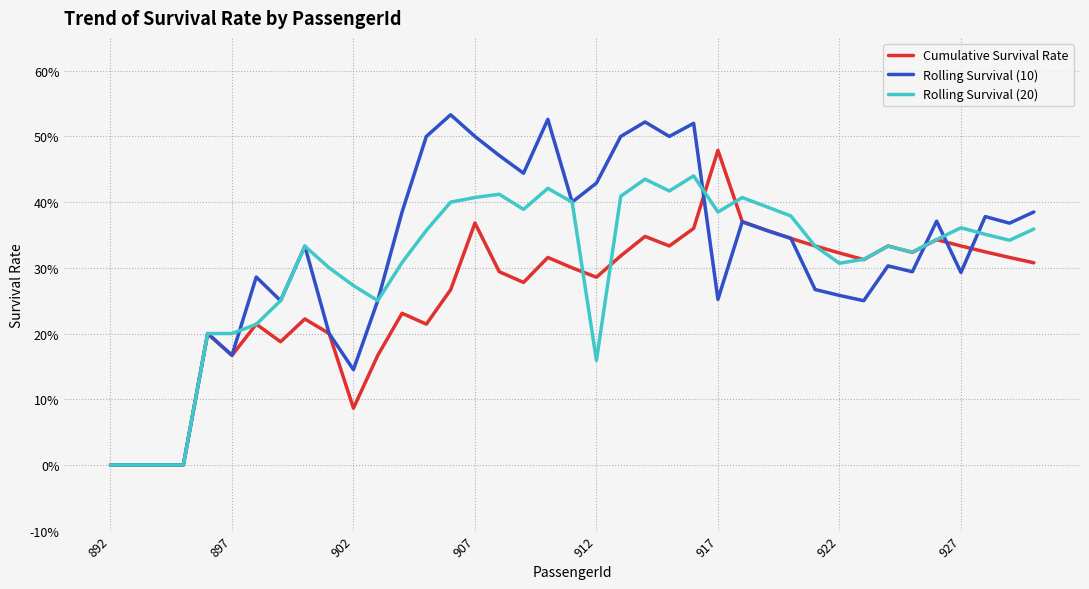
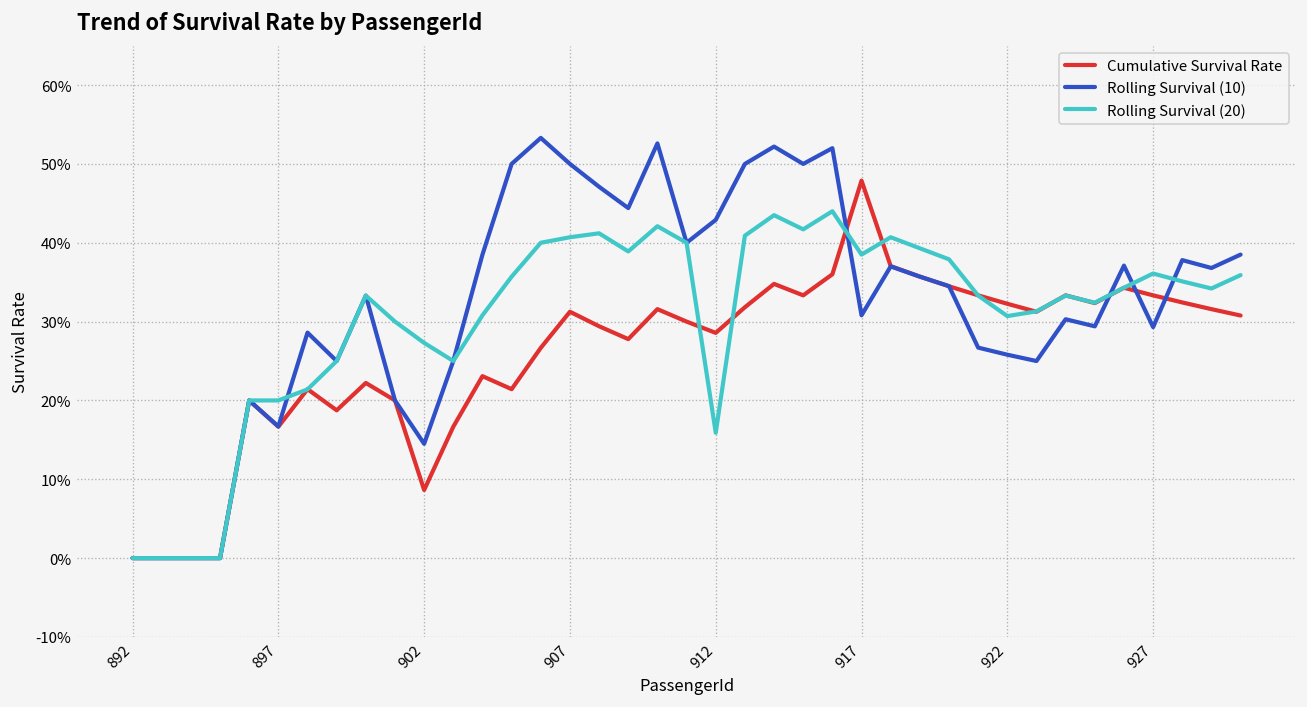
Cumulative Survival Rate, 907: 37% -> 31%
Rolling Survival (10), 917: 25% -> 31%
